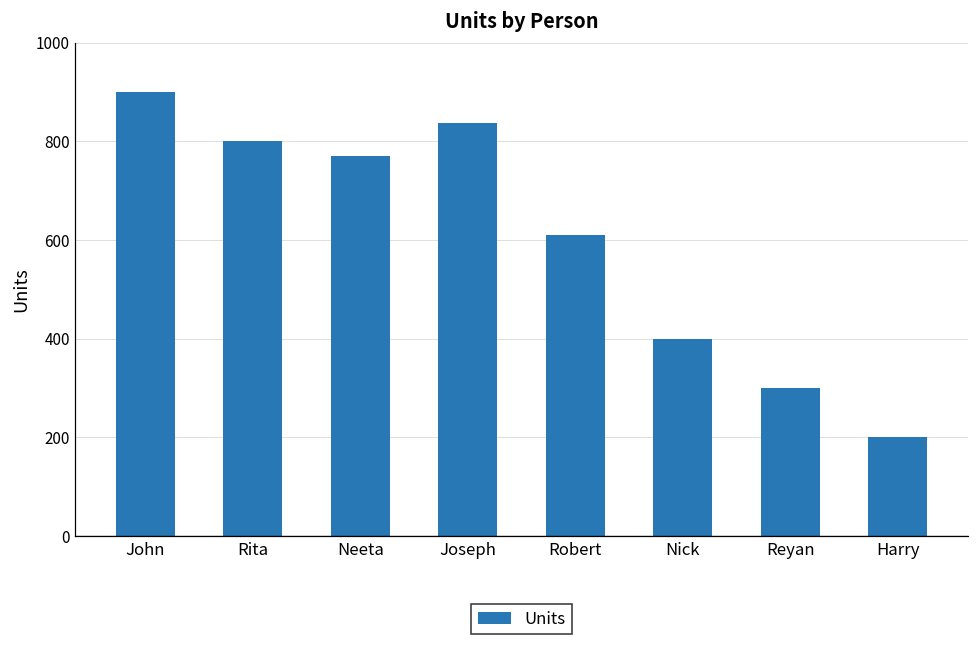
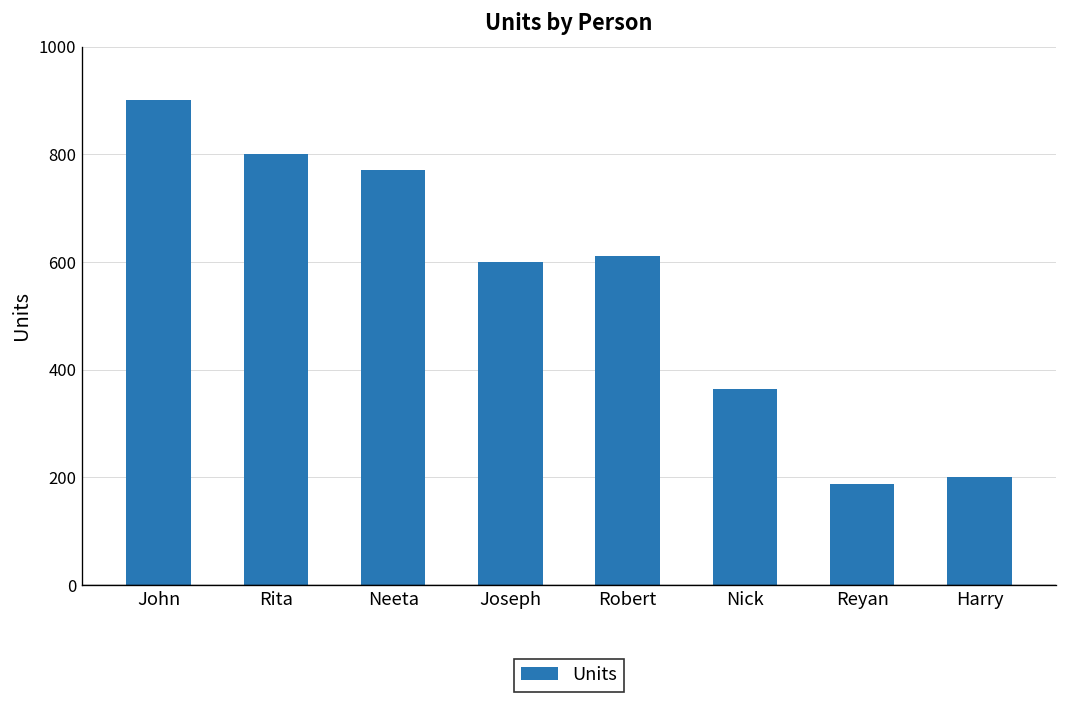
Joseph: 840 -> 600
Nick: 400 -> 370
Reyan: 300 -> 190
